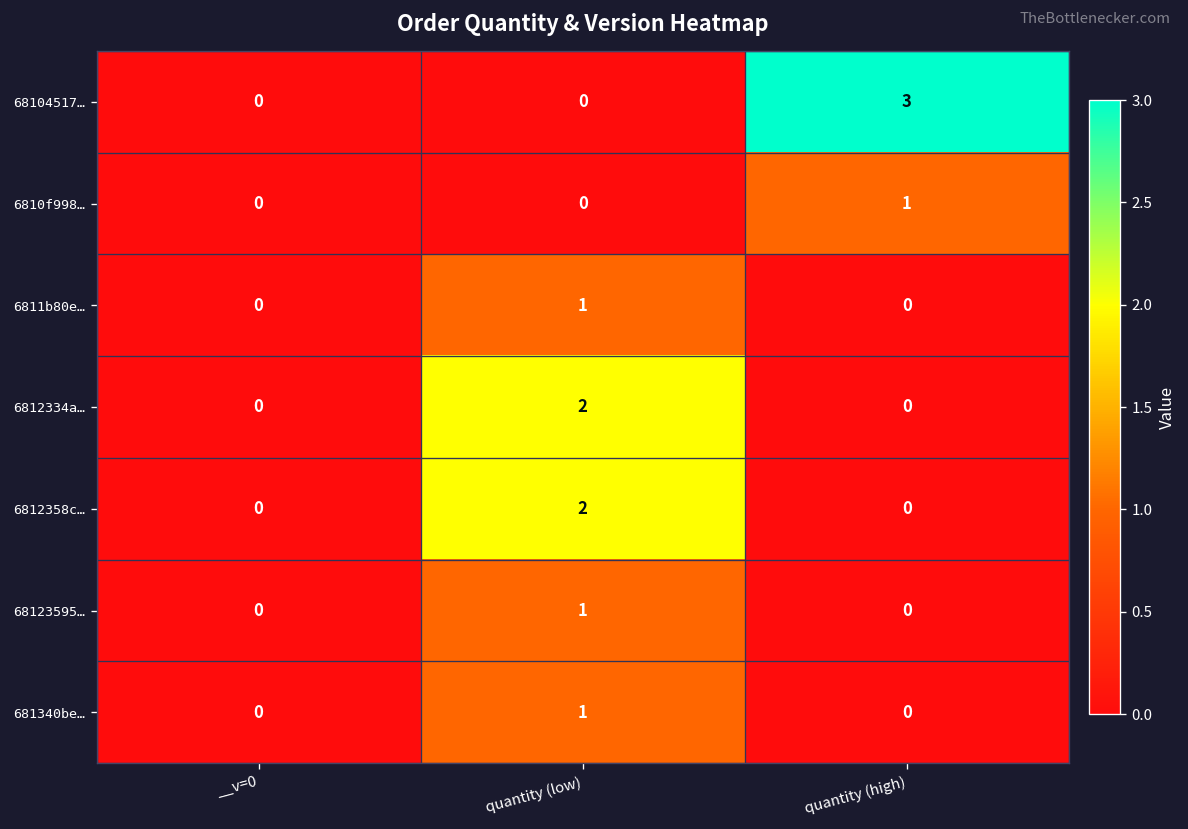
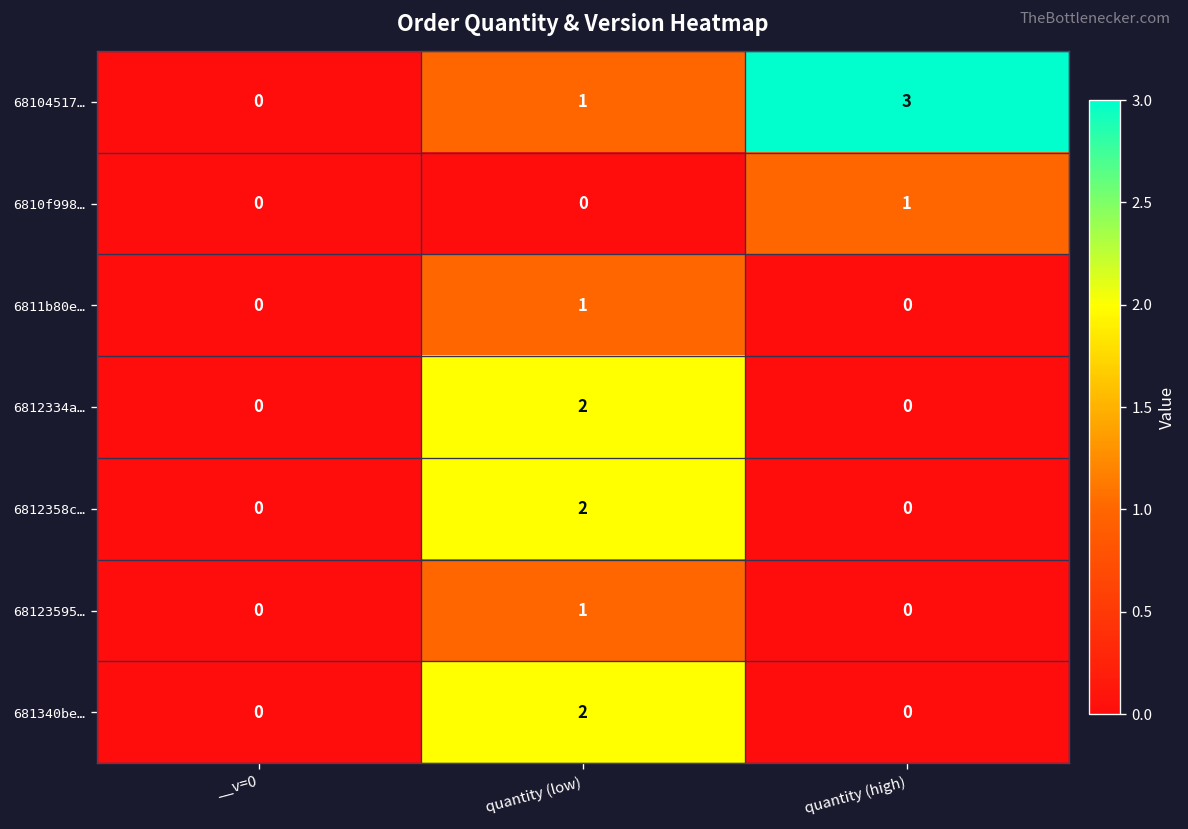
68104517…, quantity (low): 0 -> 1
681340be…, quantity (low): 1 -> 2
